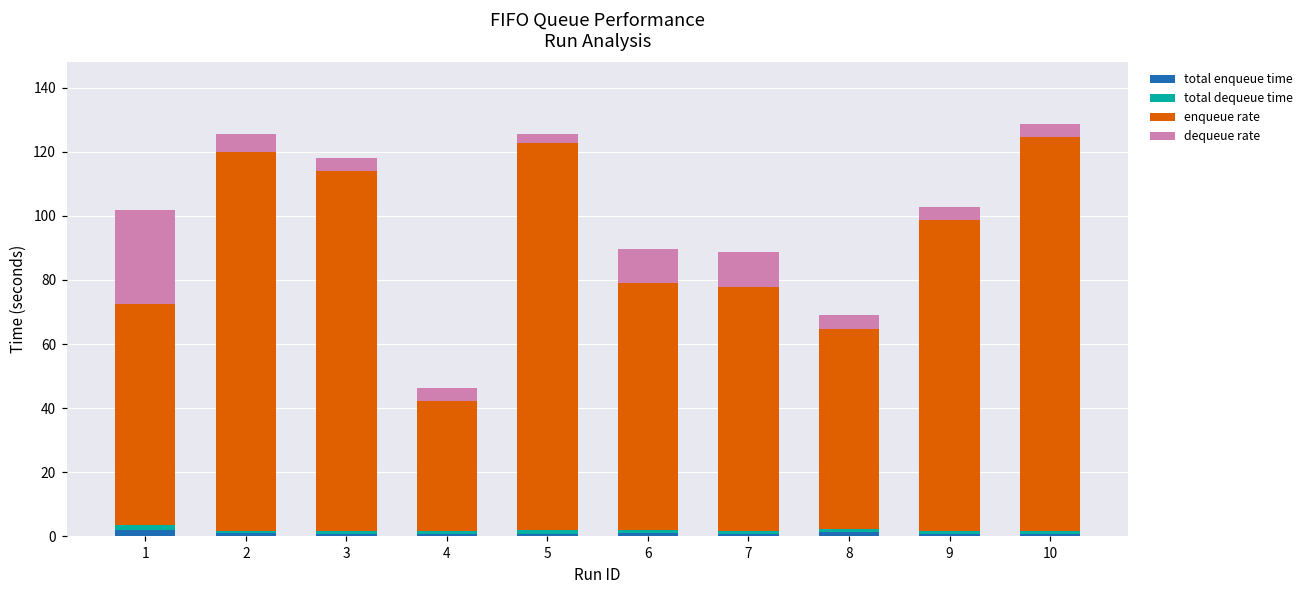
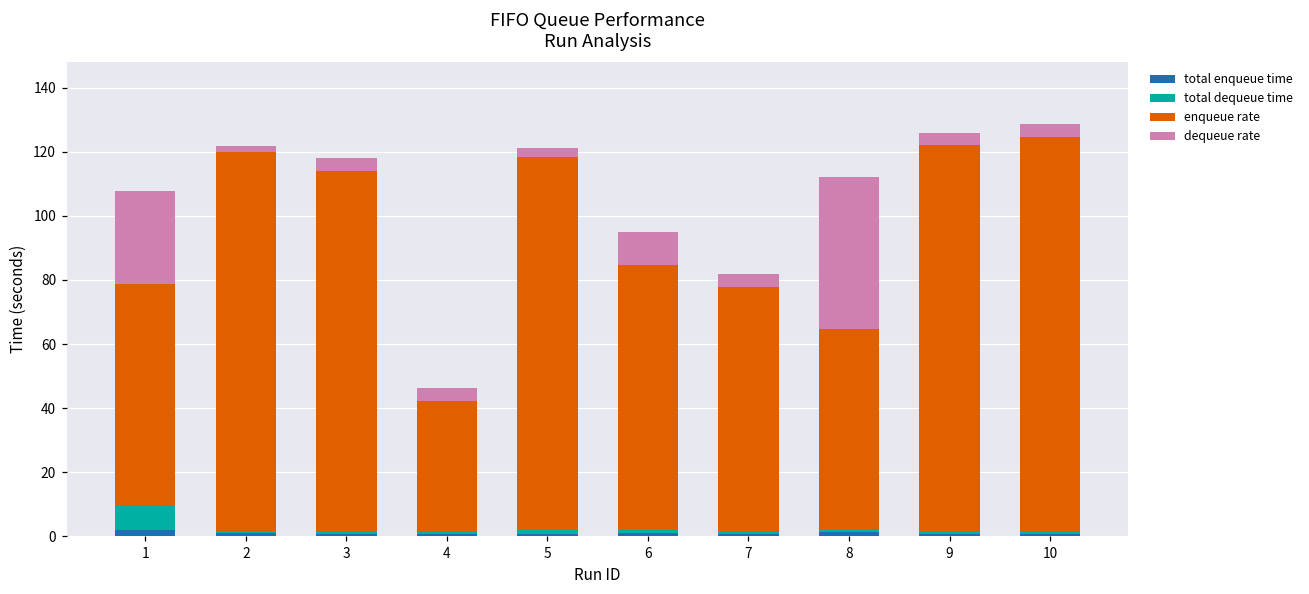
total dequeue time, 1: 2 -> 8
dequeue rate, 2: 6 -> 2
enqueue rate, 5: 121 -> 116
enqueue rate, 6: 77 -> 82
dequeue rate, 7: 11 -> 4
dequeue rate, 8: 4 -> 47
enqueue rate, 9: 97 -> 120
